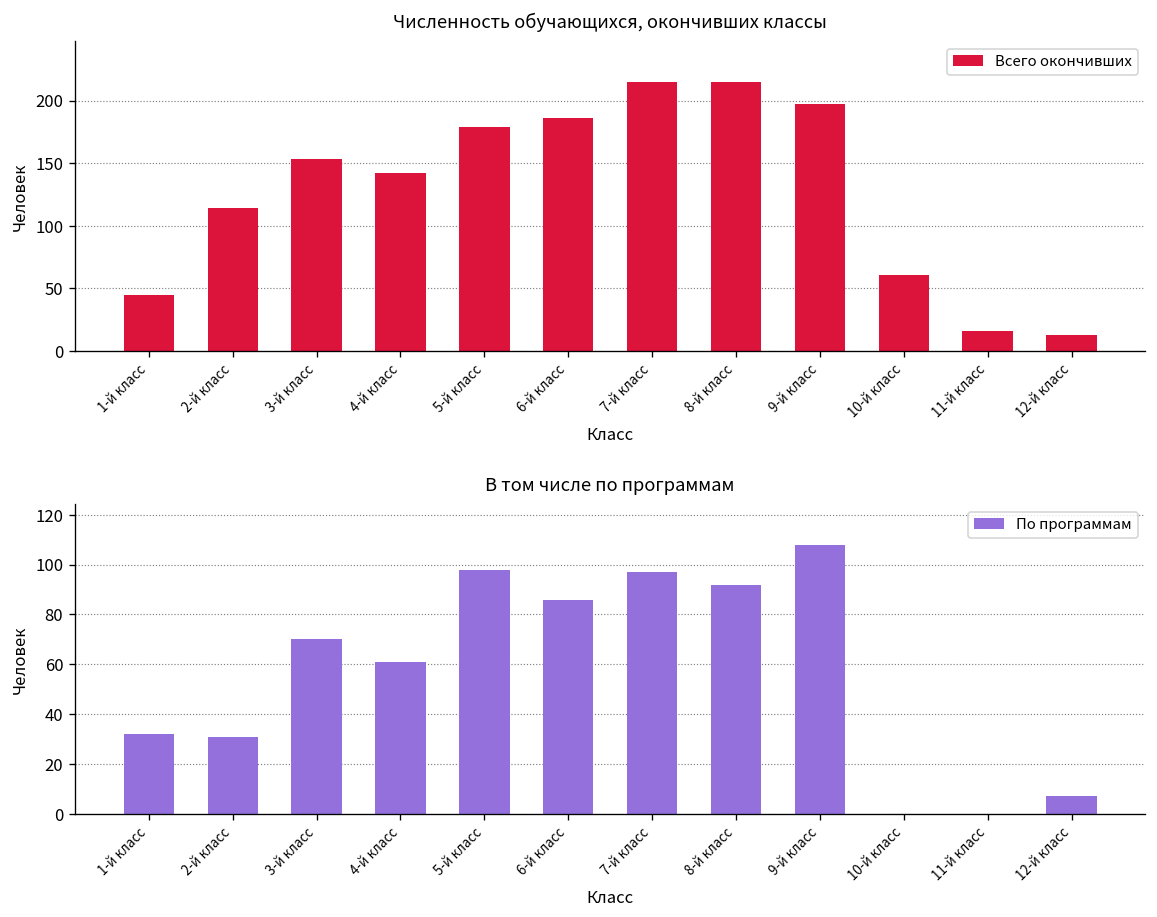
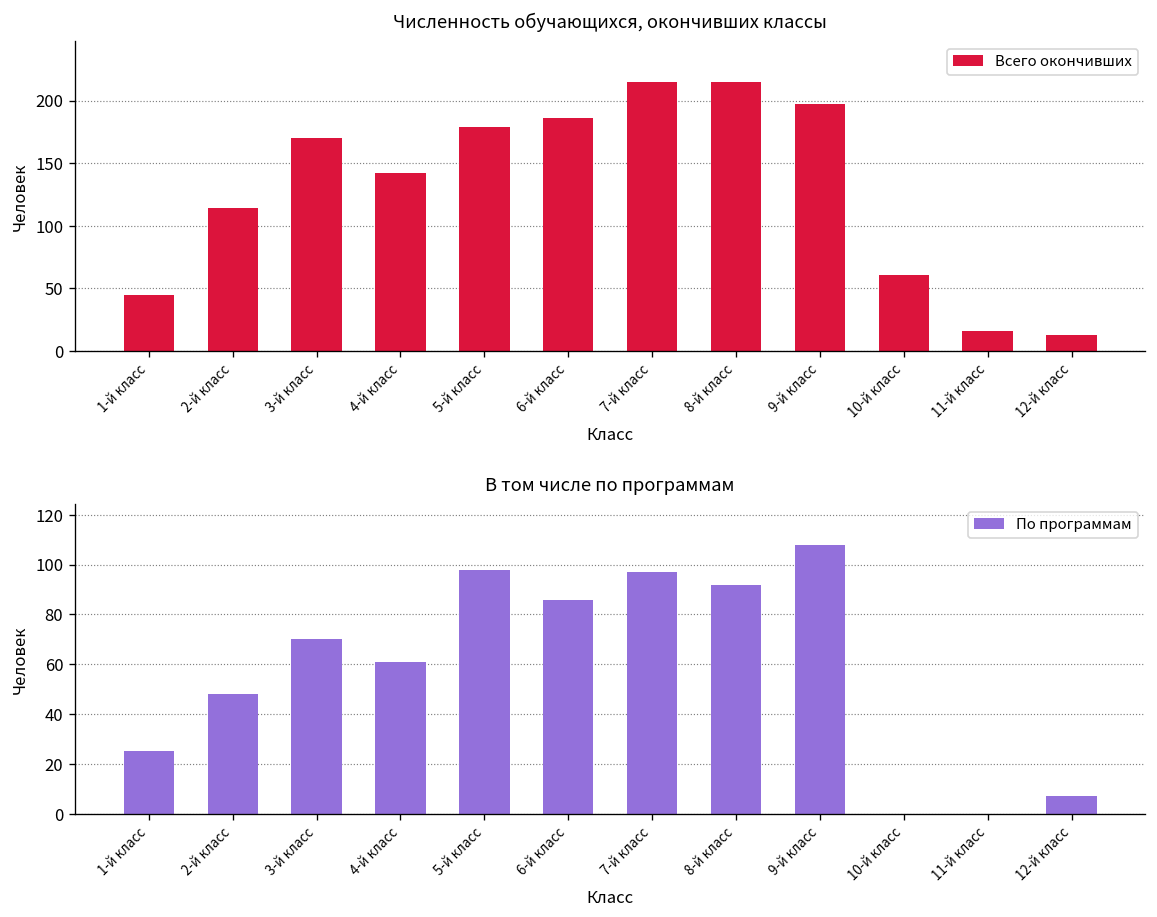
Численность обучающихся, окончивших классы, 3-й класс: 153 -> 170
В том числе по программам, 1-й класс: 32 -> 25
В том числе по программам, 2-й класс: 31 -> 48
